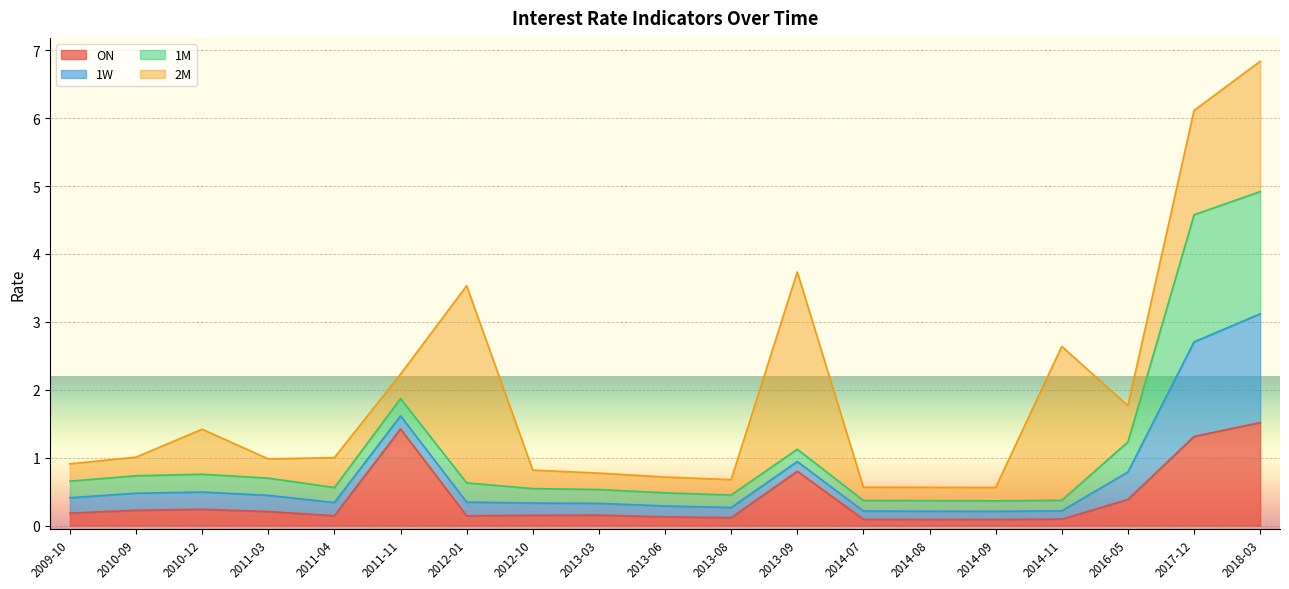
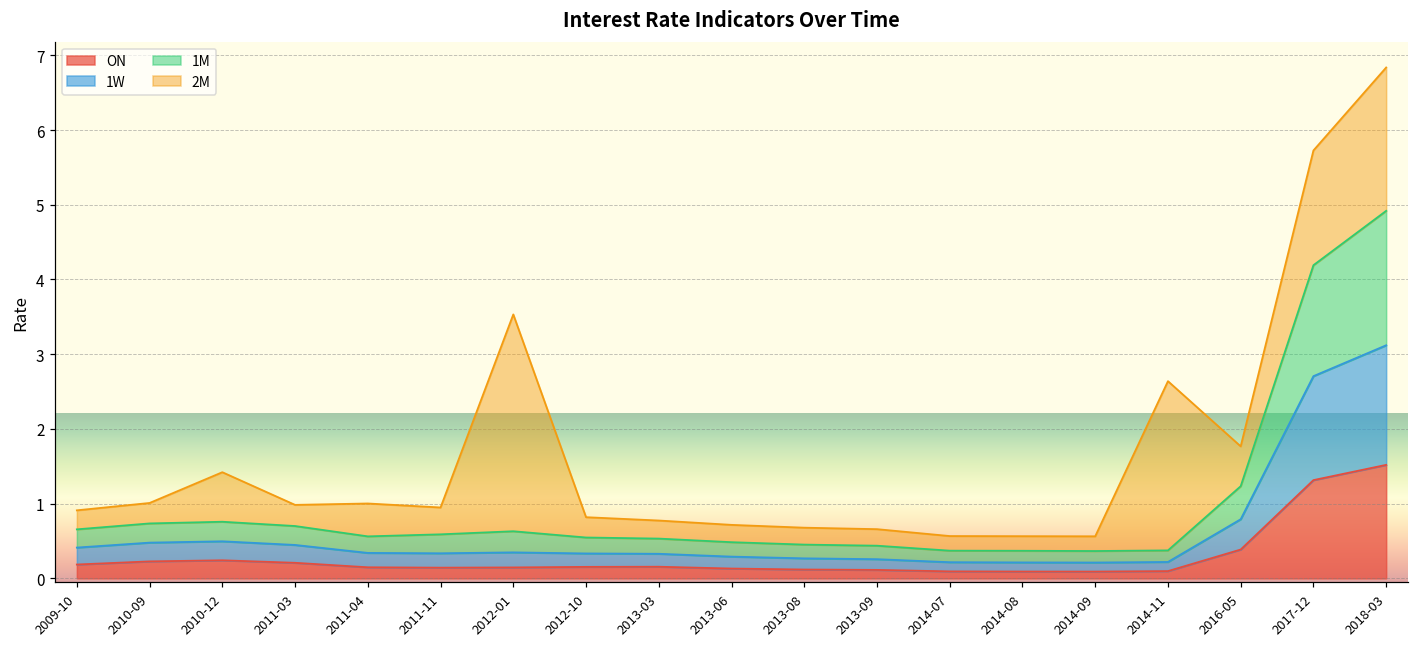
ON, 2011-11: 1.4 -> 0.1
ON, 2013-09: 0.8 -> 0.1
2M, 2013-09: 2.6 -> 0.2
1M, 2017-12: 1.9 -> 1.5
